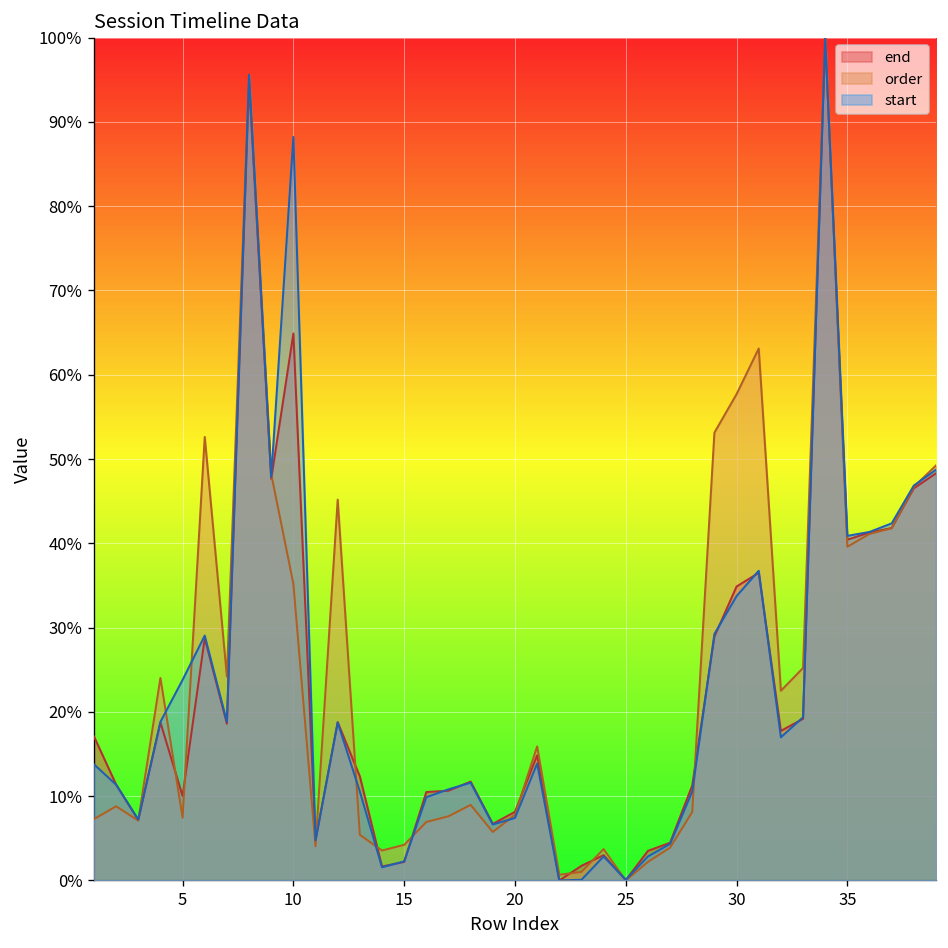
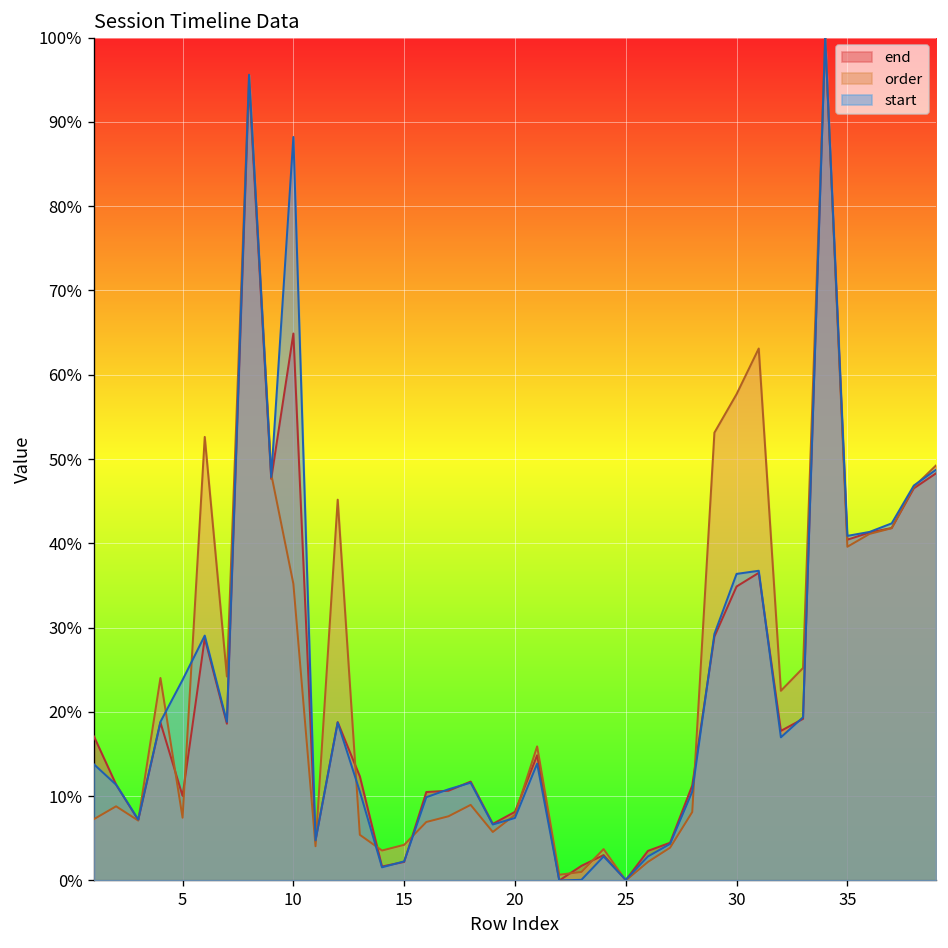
start, 30: 34% -> 36%
